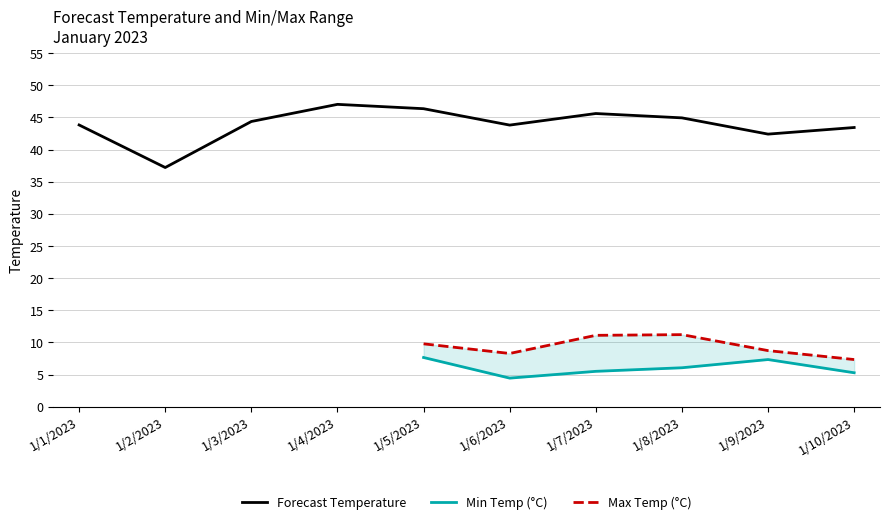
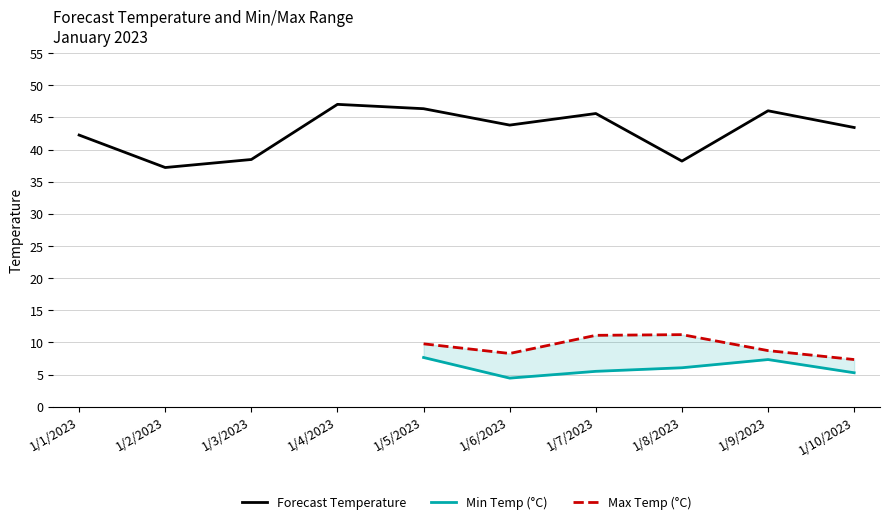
Forecast Temperature, 1/1/2023: 44 -> 42
Forecast Temperature, 1/3/2023: 44 -> 38
Forecast Temperature, 1/8/2023: 45 -> 38
Forecast Temperature, 1/9/2023: 42 -> 46
